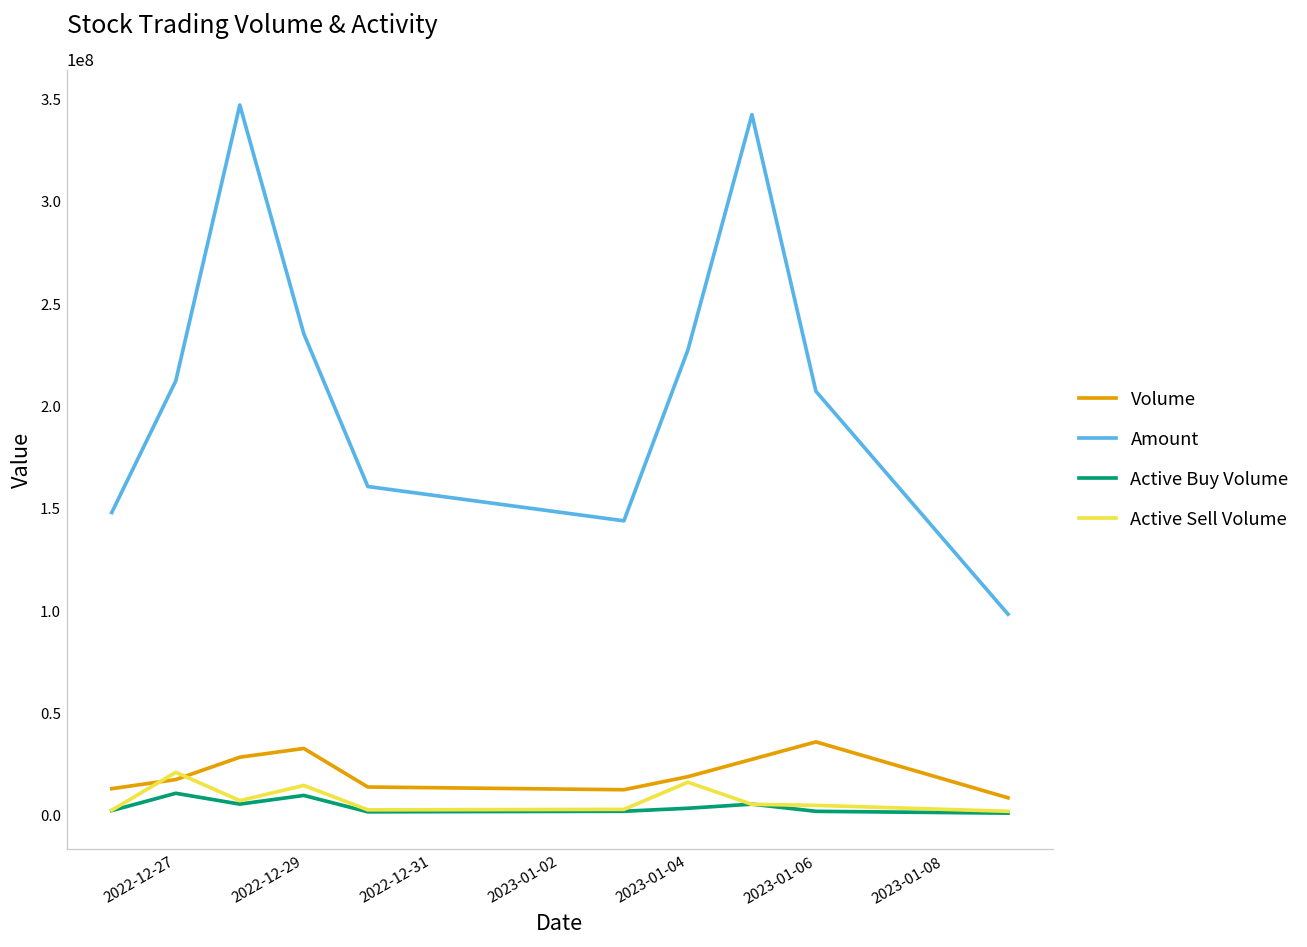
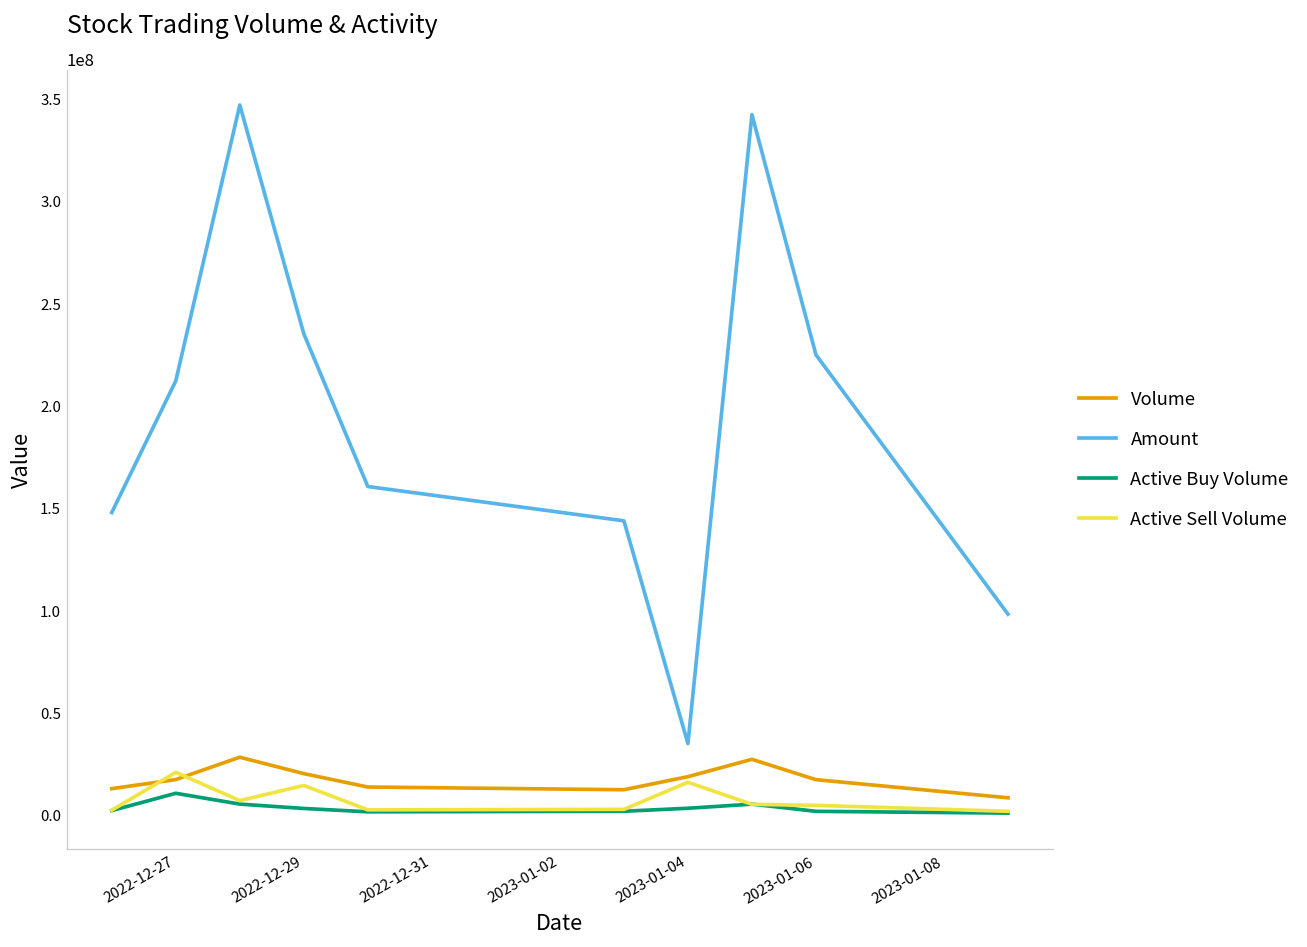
Volume, 2022-12-29: 32000000 -> 20000000
Active Buy Volume, 2022-12-29: 10000000 -> 3000000
Amount, 2023-01-04: 227000000 -> 35000000
Volume, 2023-01-06: 36000000 -> 17000000
Amount, 2023-01-06: 207000000 -> 225000000
